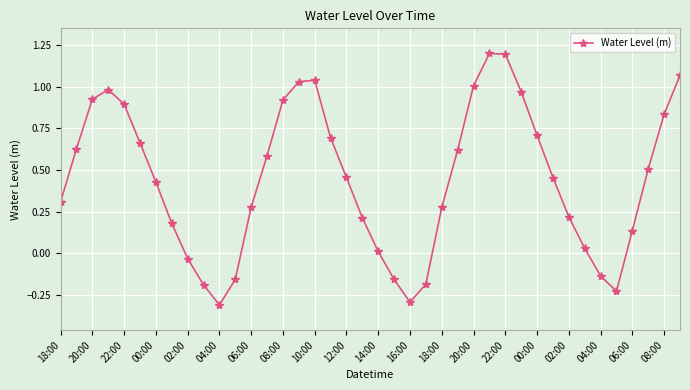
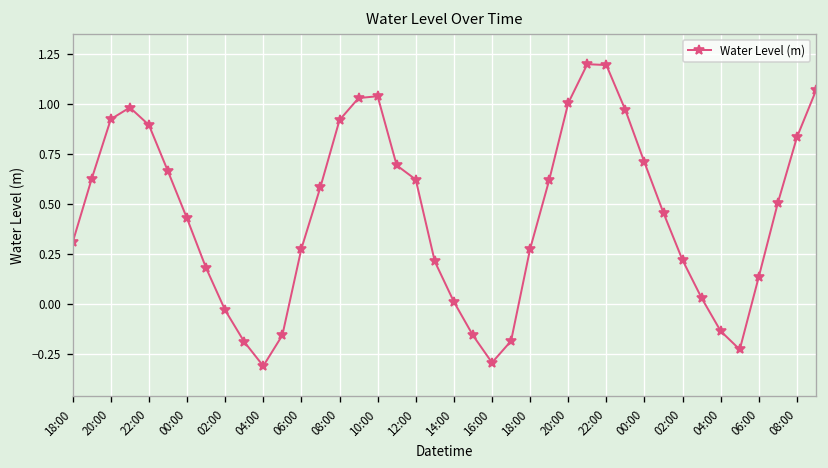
12:00: 0.45 -> 0.62
